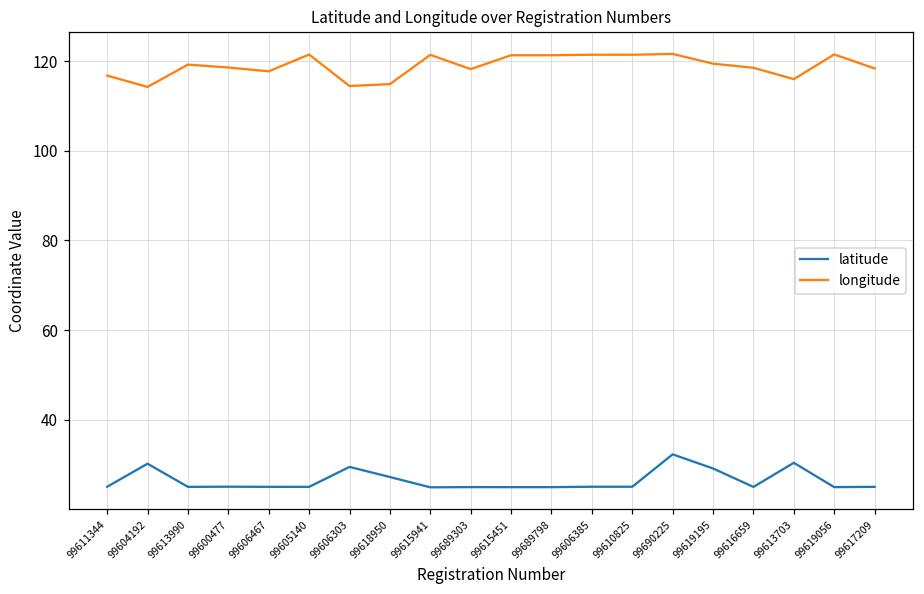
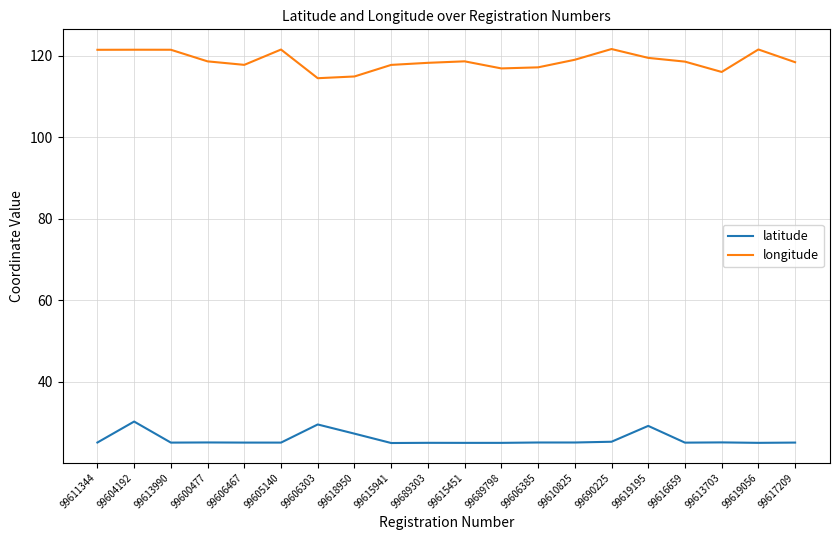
longitude, 99611344: 117 -> 121
longitude, 99604192: 114 -> 121
longitude, 99613990: 119 -> 121
longitude, 99615941: 121 -> 118
longitude, 99615451: 121 -> 119
longitude, 99689798: 121 -> 117
longitude, 99606385: 121 -> 117
longitude, 99610825: 121 -> 119
latitude, 99690225: 32 -> 25
latitude, 99613703: 30 -> 25
